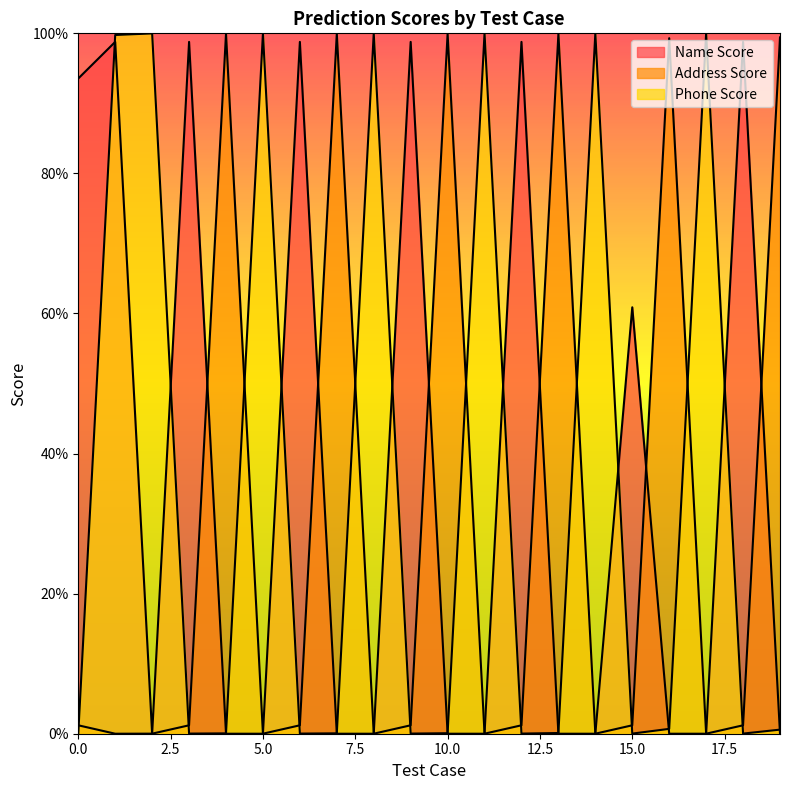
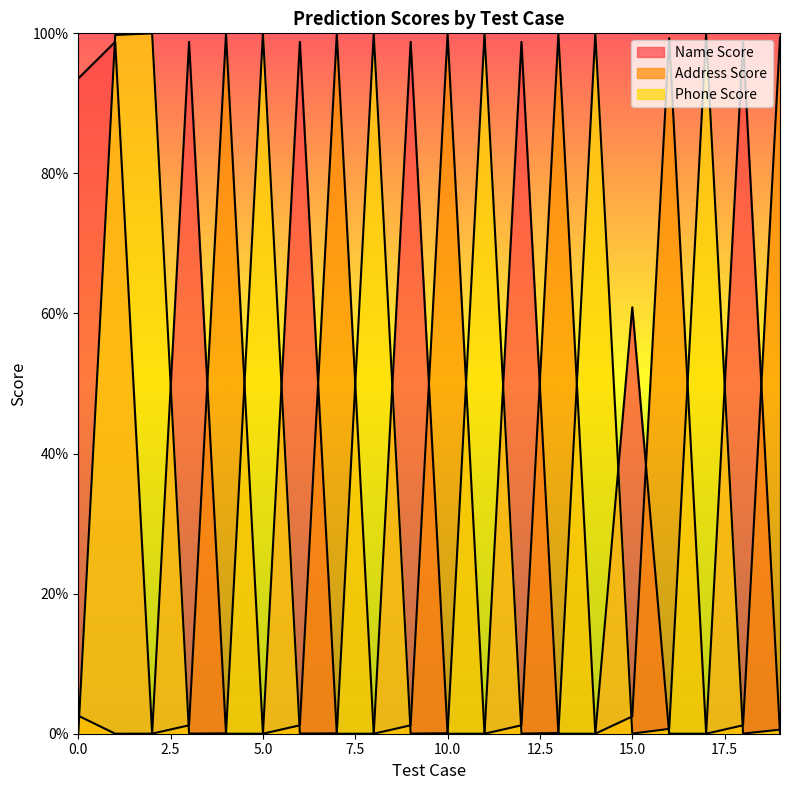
Address Score, 0.0: 1% -> 3%
Address Score, 15.0: 1% -> 2%
